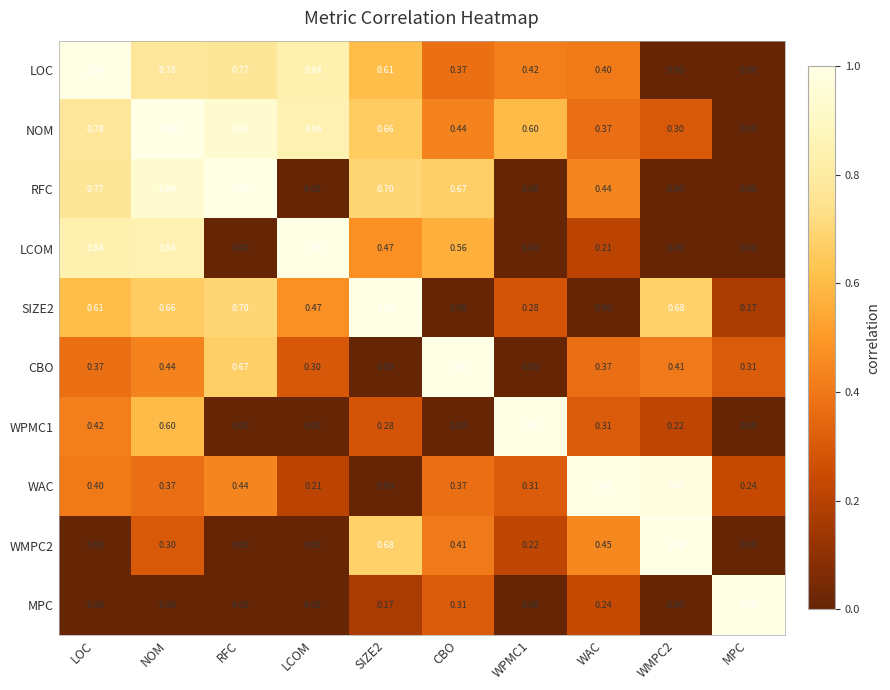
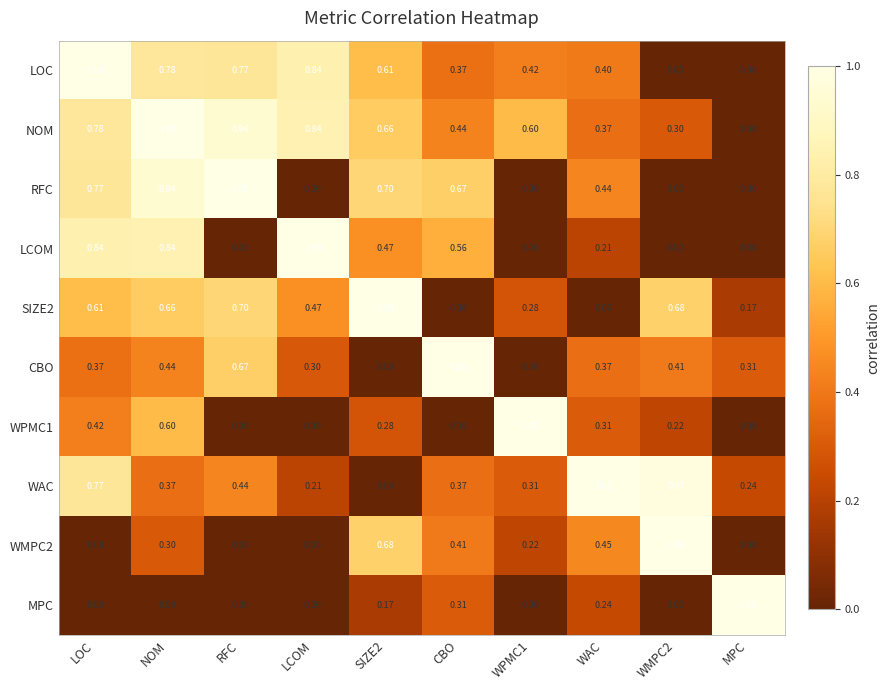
WAC, LOC: 0.40 -> 0.77
